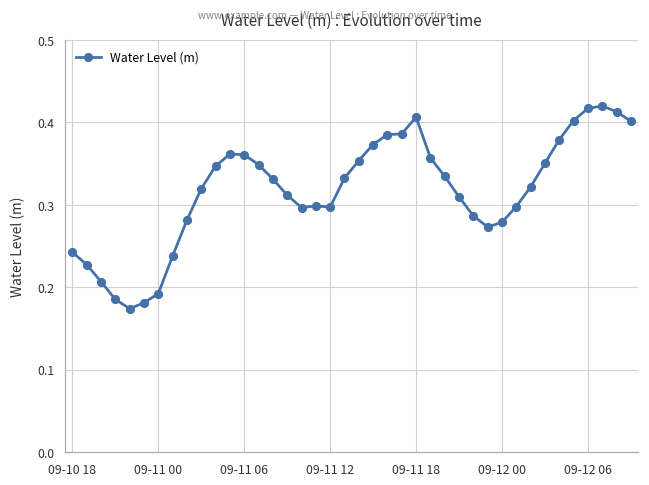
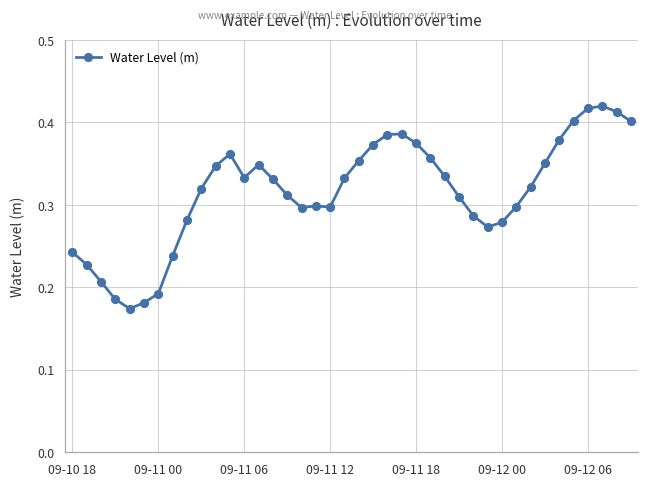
09-11 06: 0.36 -> 0.33
09-11 18: 0.41 -> 0.37
